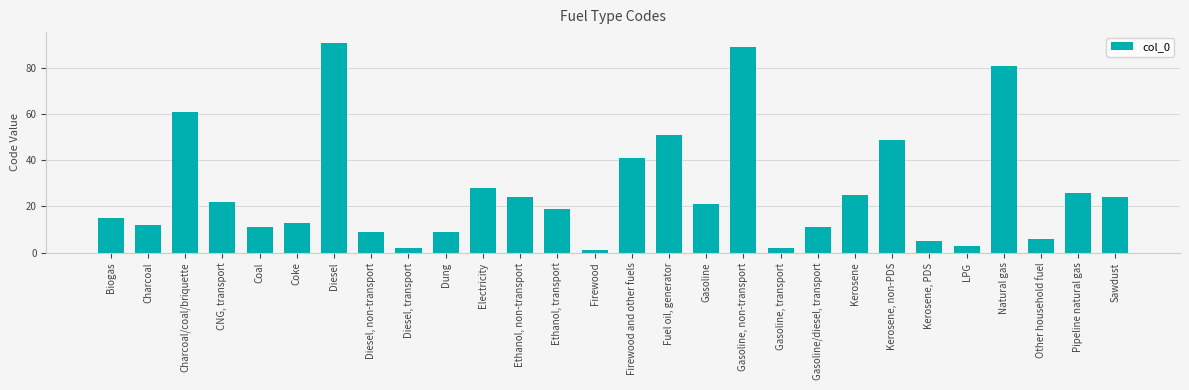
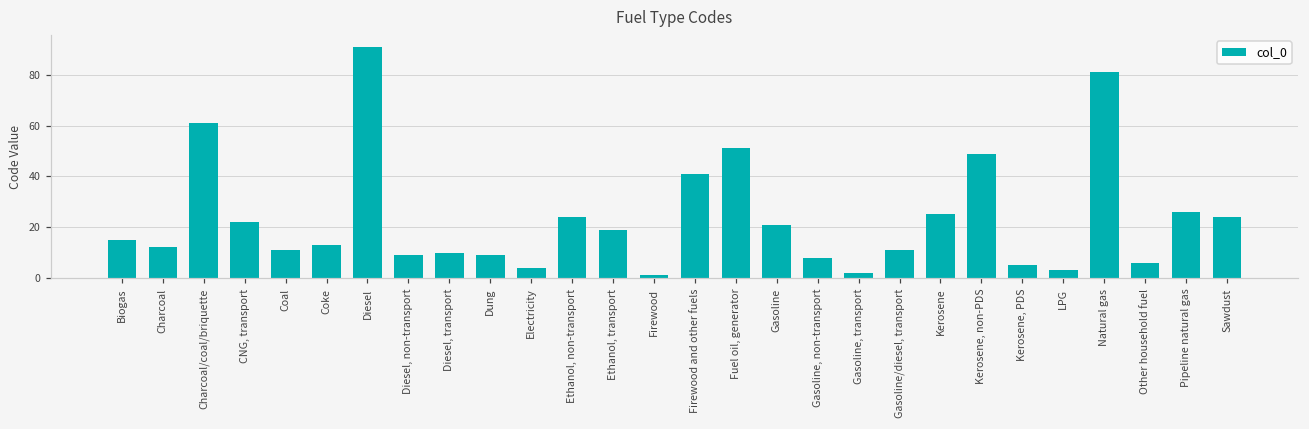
Diesel, transport: 2 -> 10
Electricity: 28 -> 4
Gasoline, non-transport: 89 -> 8
